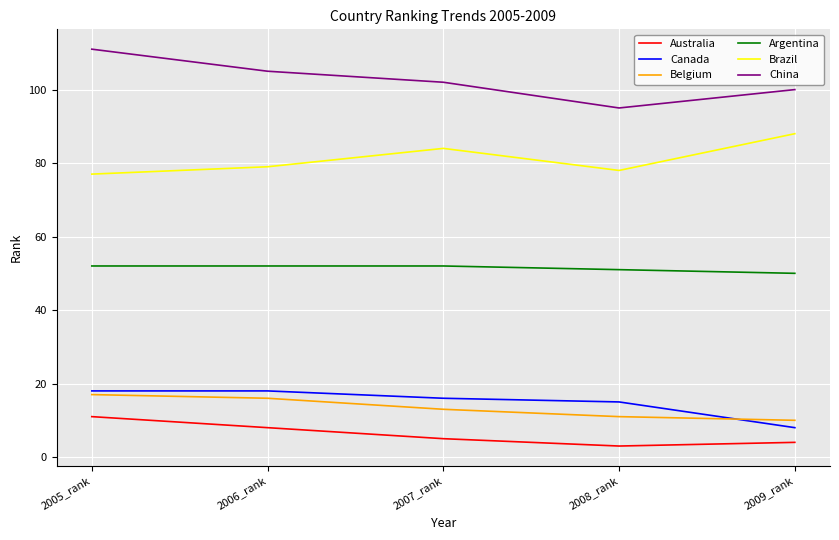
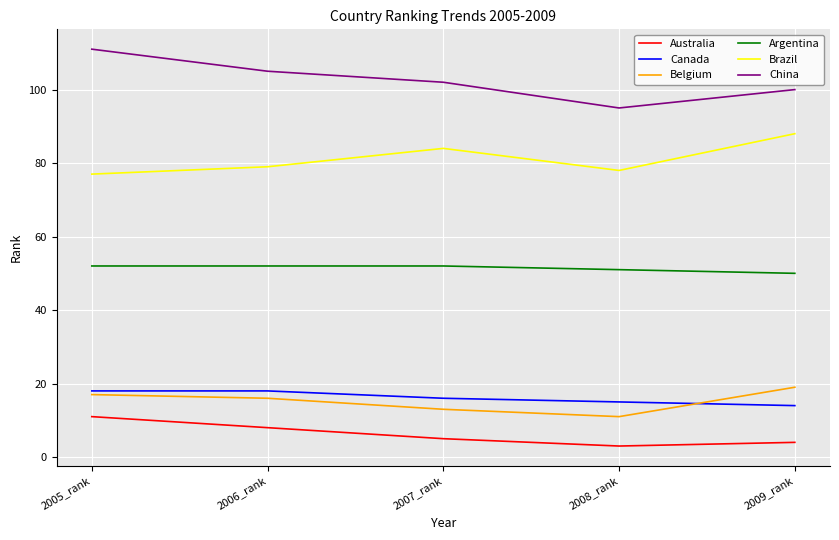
Canada, 2009_rank: 8 -> 14
Belgium, 2009_rank: 10 -> 19
